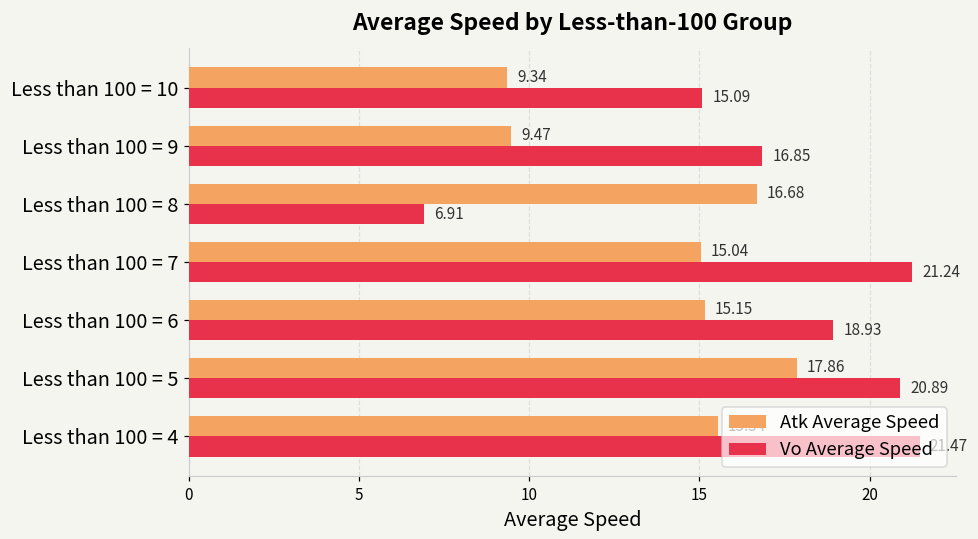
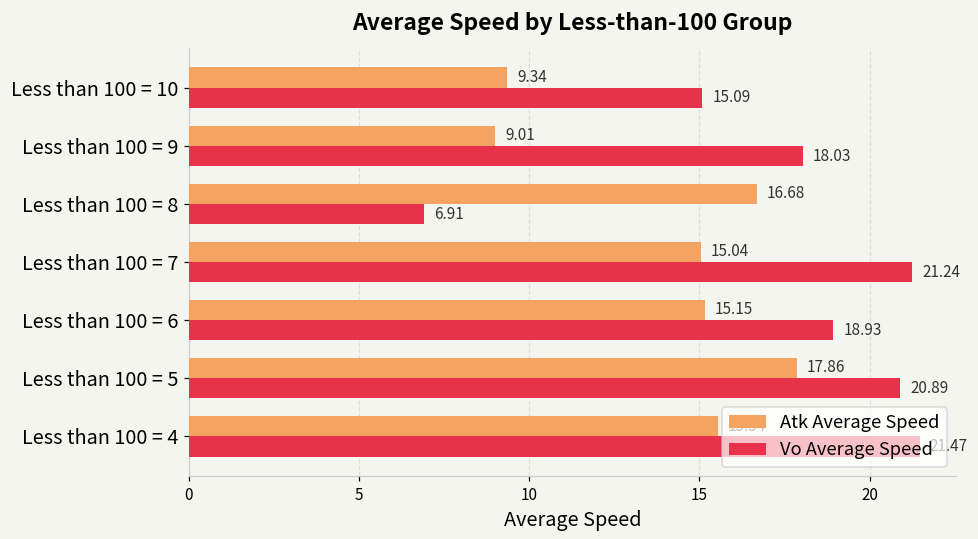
Atk Average Speed, Less than 100 = 9: 9.47 -> 9.01
Vo Average Speed, Less than 100 = 9: 16.85 -> 18.03
